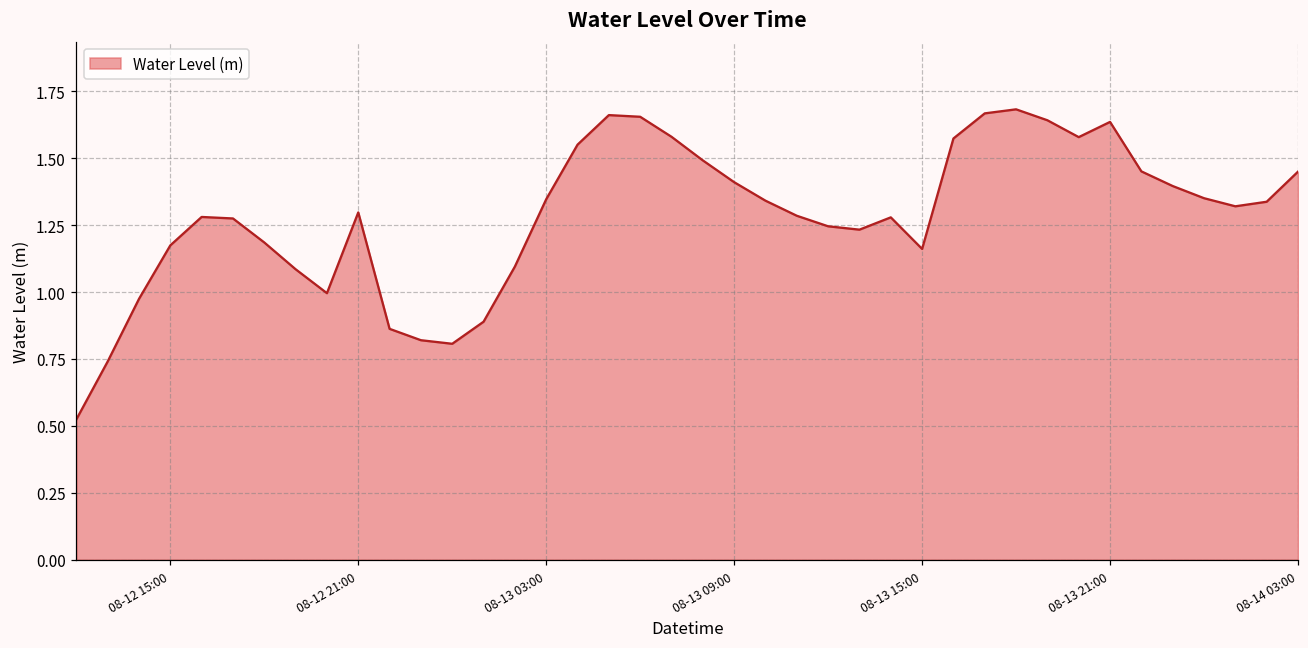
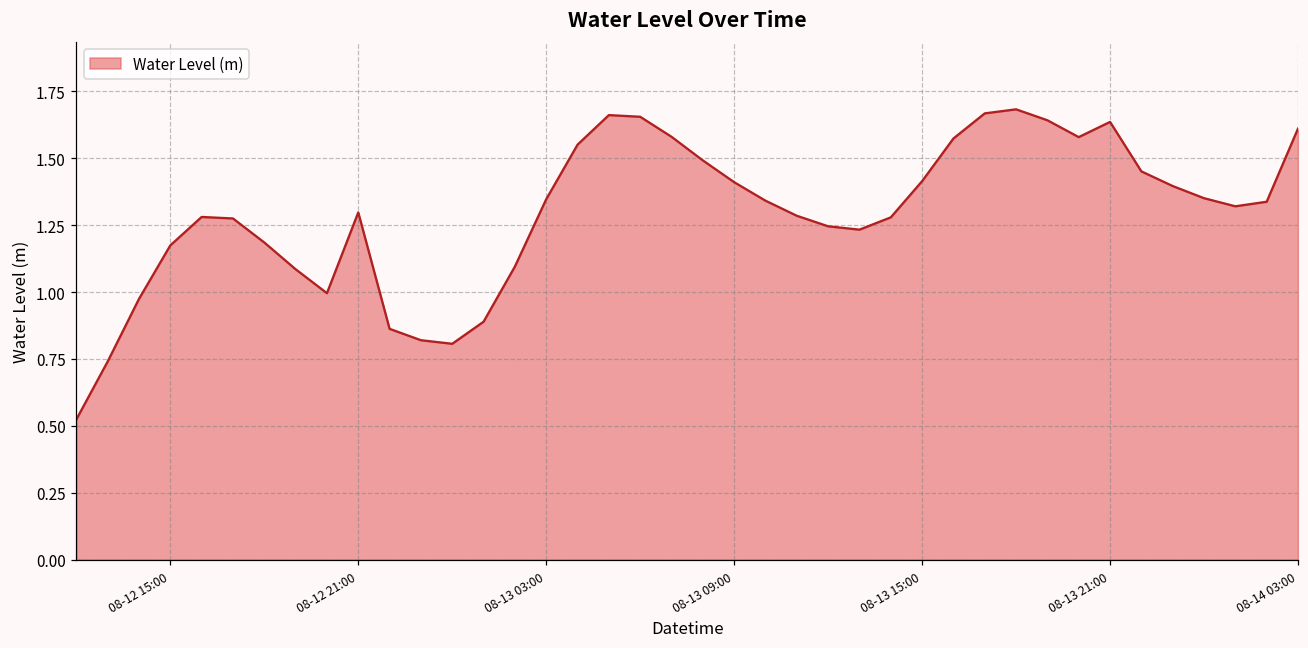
08-13 15:00: 1.16 -> 1.41
08-14 03:00: 1.45 -> 1.61
